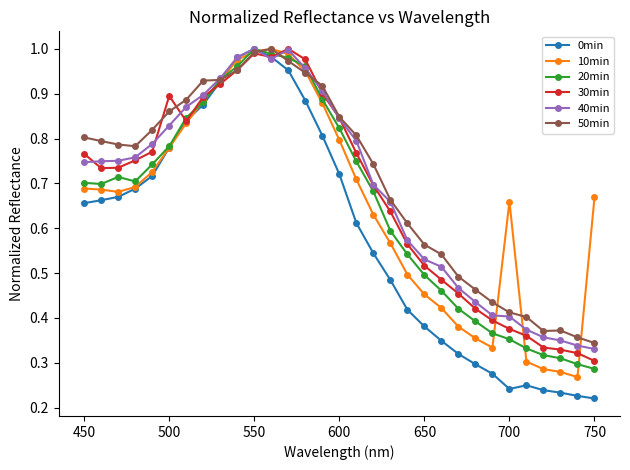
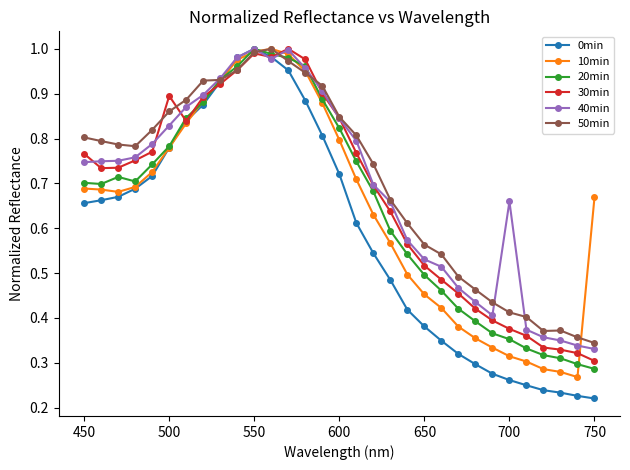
0min, 700: 0.24 -> 0.26
10min, 700: 0.66 -> 0.31
40min, 700: 0.40 -> 0.66
